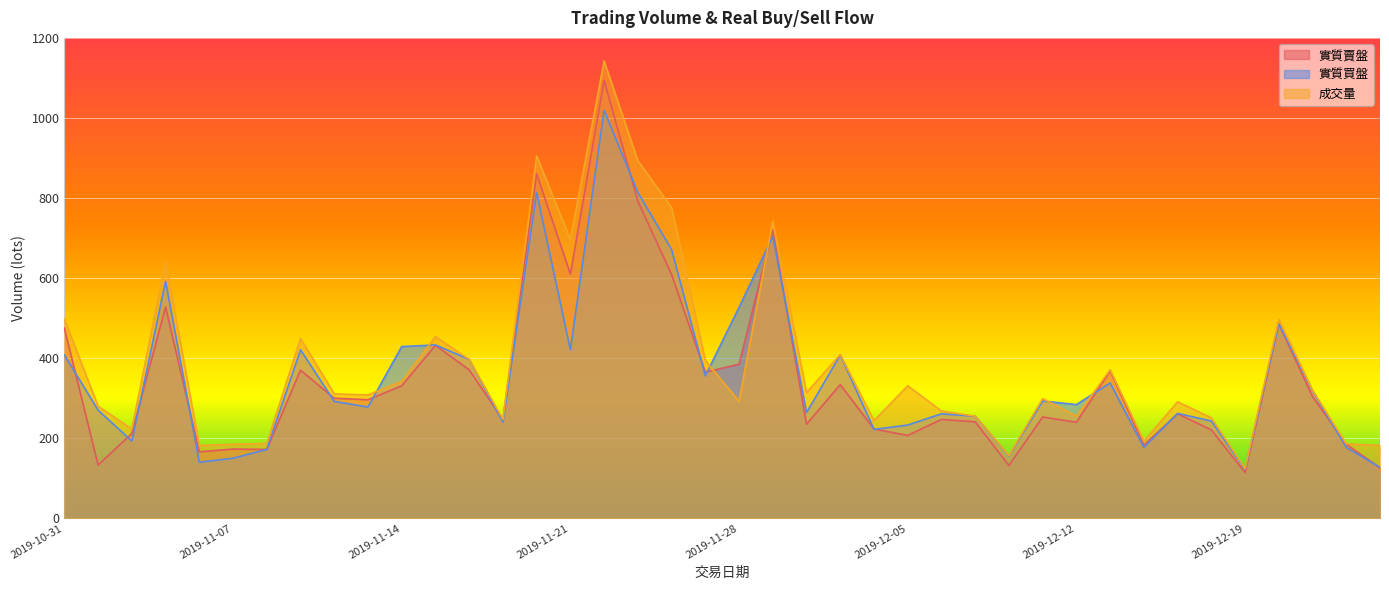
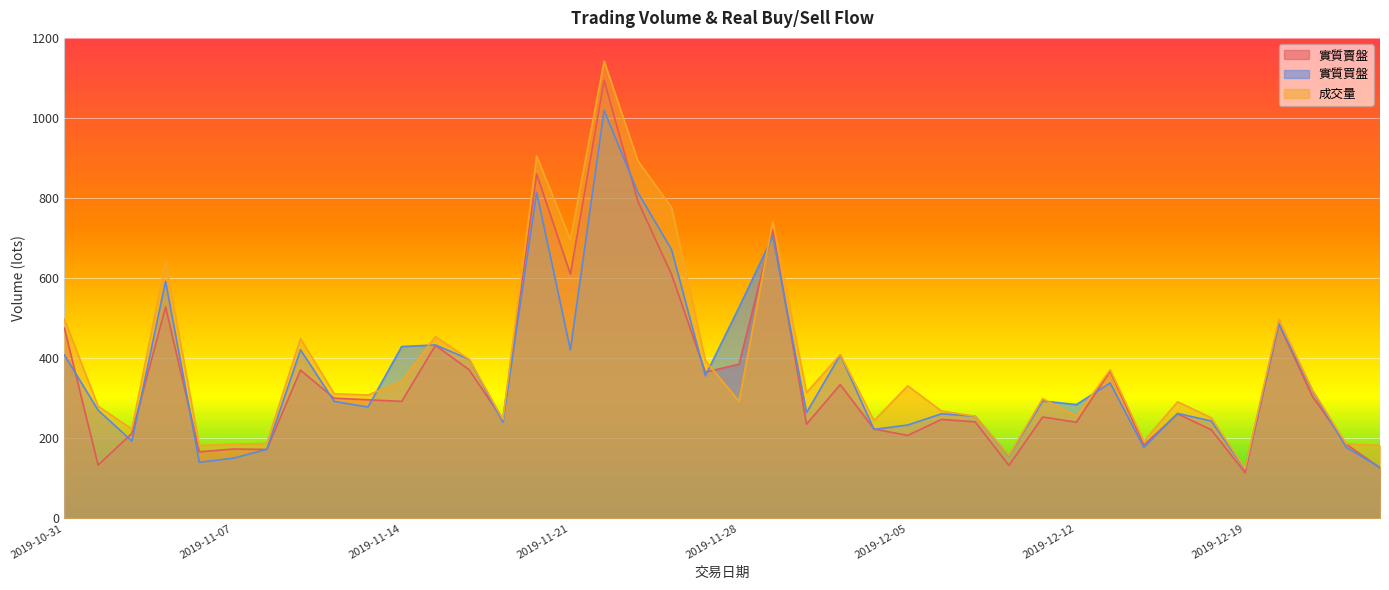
實質賣盤, 2019-11-14: 330 -> 290
